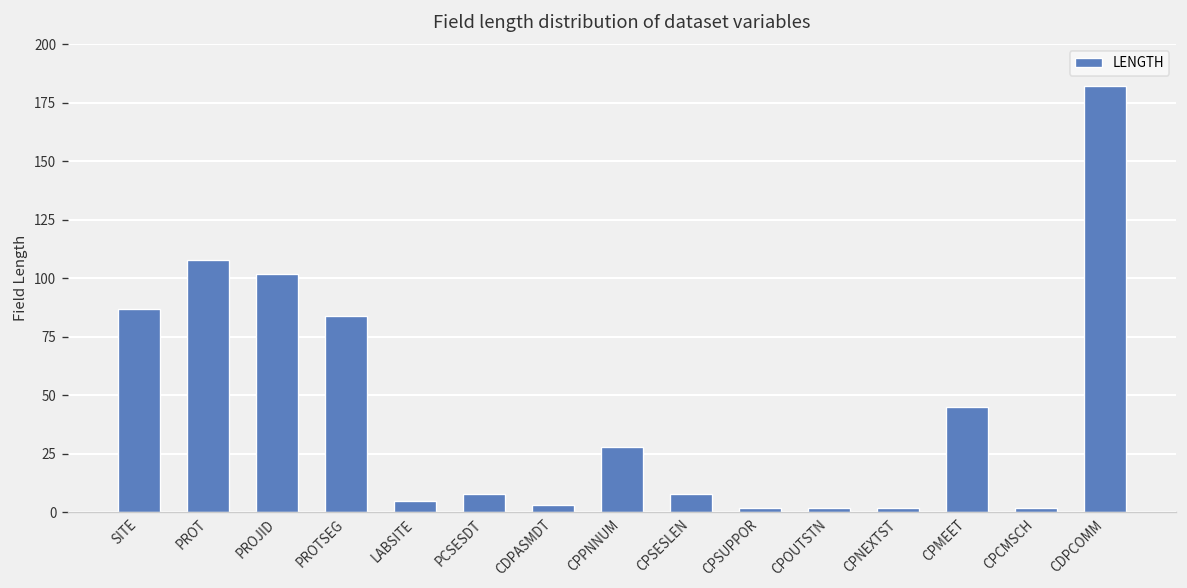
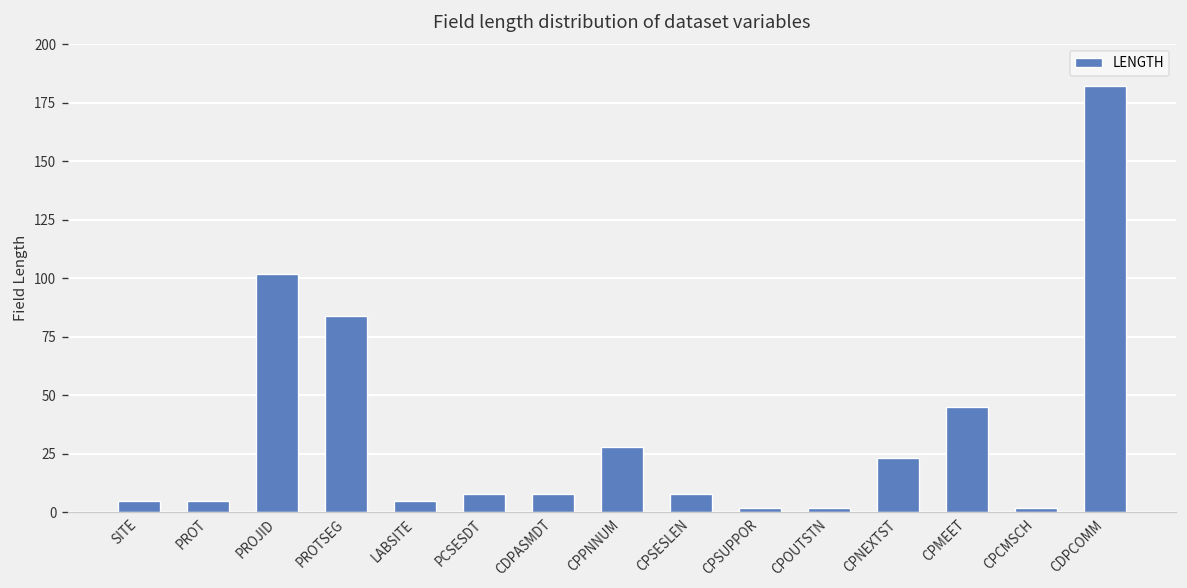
SITE: 87 -> 5
PROT: 108 -> 5
CDPASMDT: 3 -> 8
CPNEXTST: 2 -> 23
